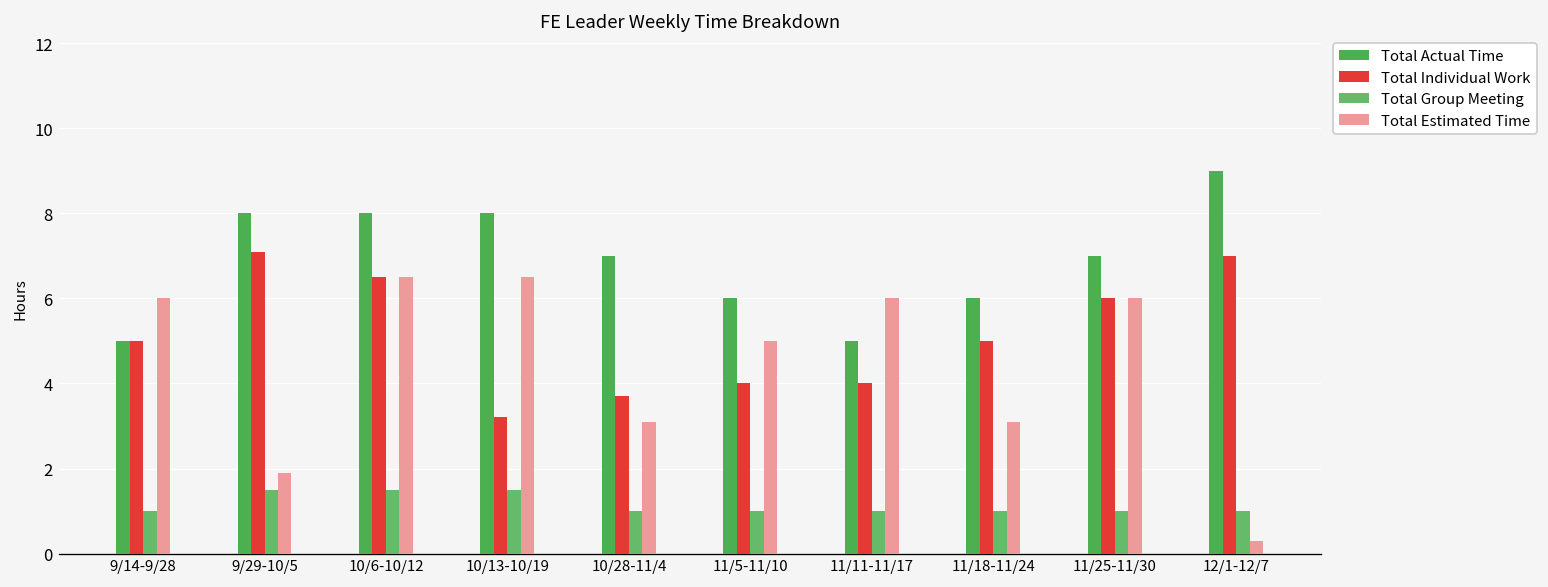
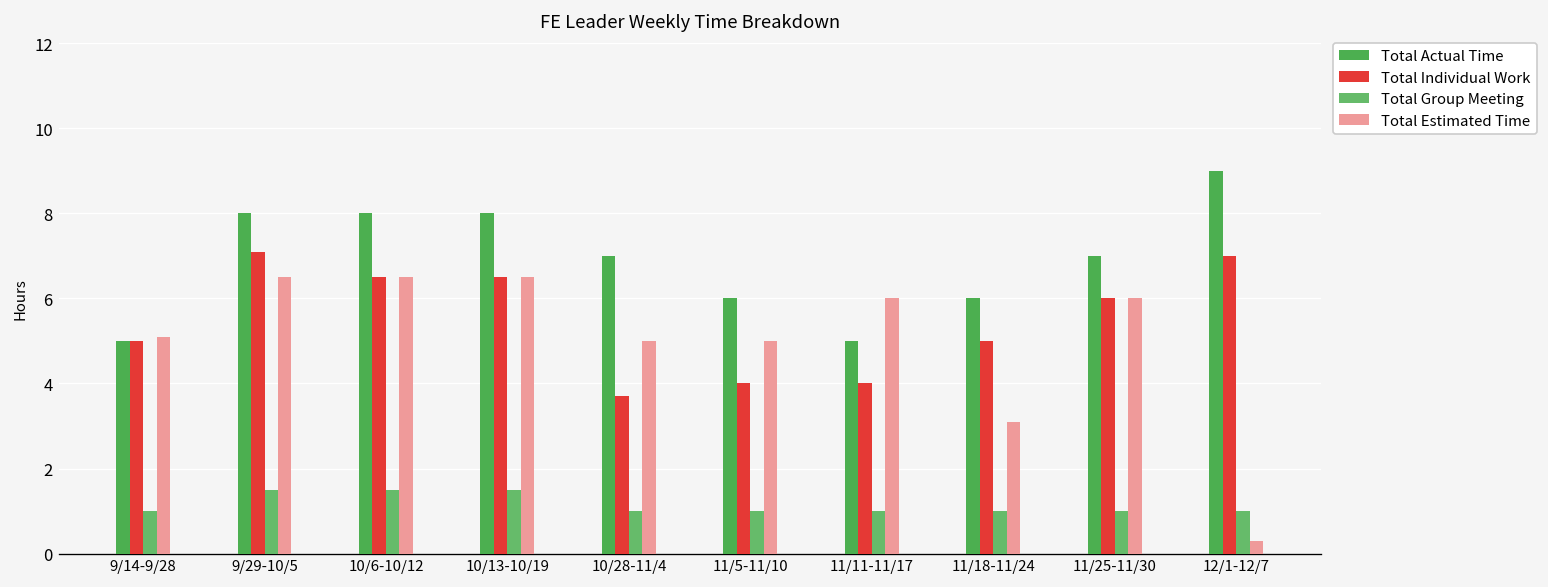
Total Estimated Time, 9/14-9/28: 6.0 -> 5.1
Total Estimated Time, 9/29-10/5: 1.9 -> 6.5
Total Individual Work, 10/13-10/19: 3.2 -> 6.5
Total Estimated Time, 10/28-11/4: 3.1 -> 5.0
